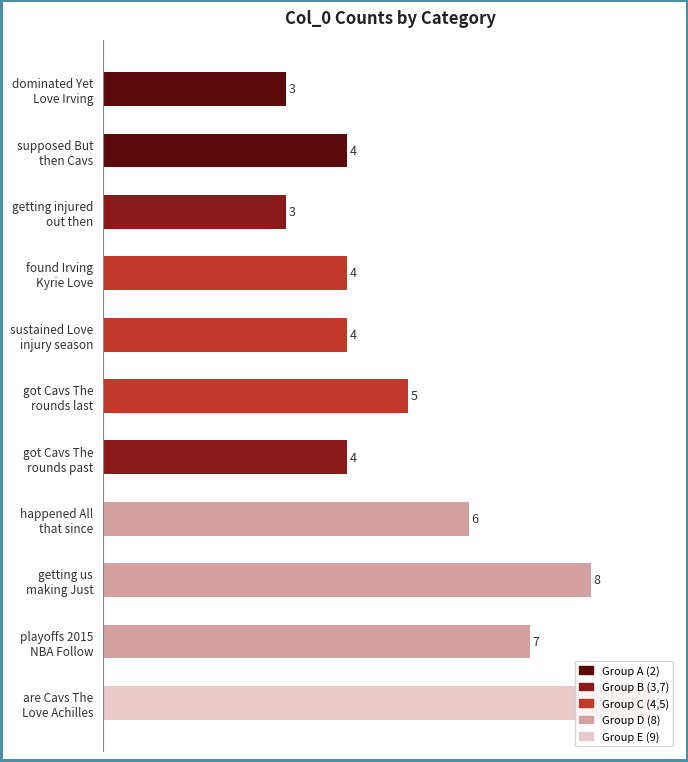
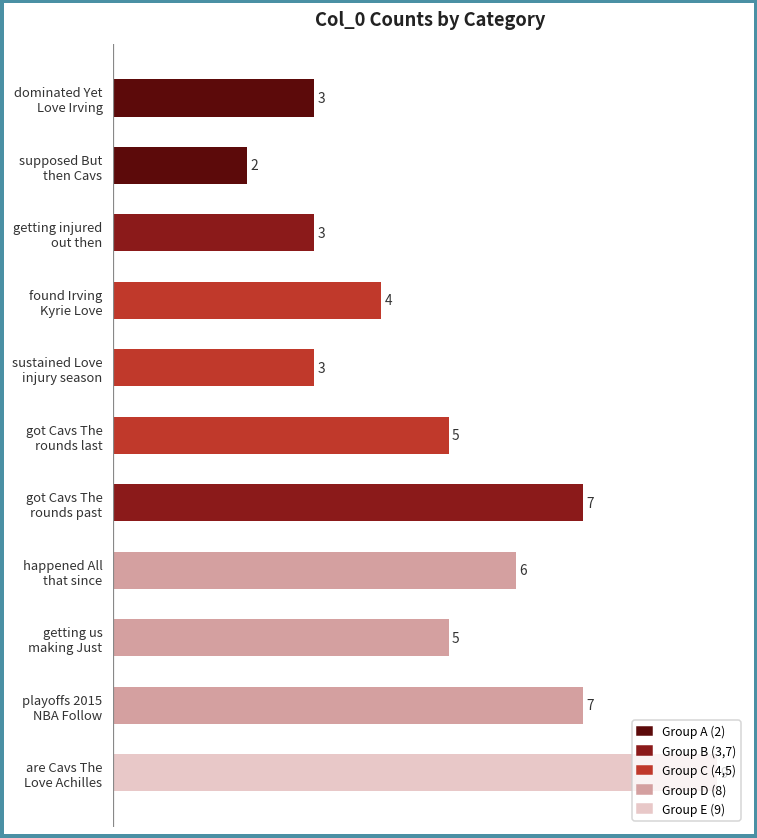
supposed But then Cavs: 4 -> 2
sustained Love injury season: 4 -> 3
got Cavs The rounds past: 4 -> 7
getting us making Just: 8 -> 5
